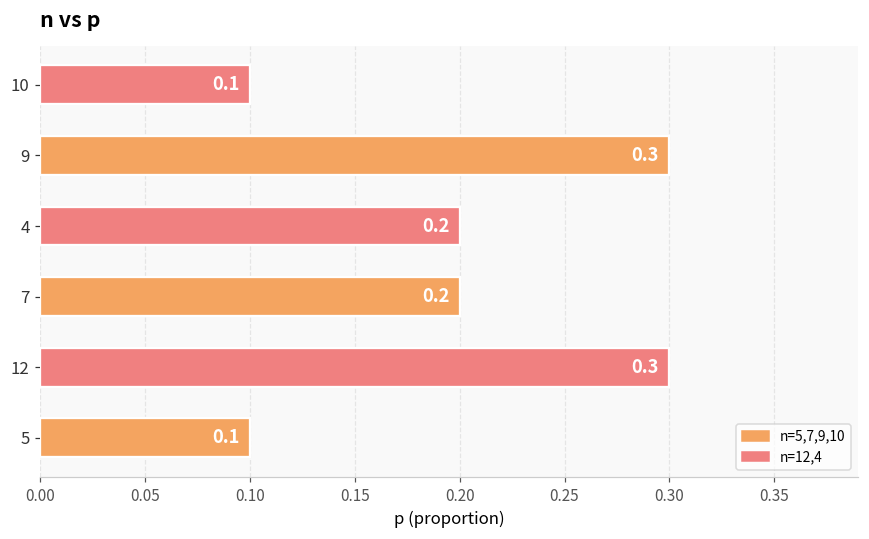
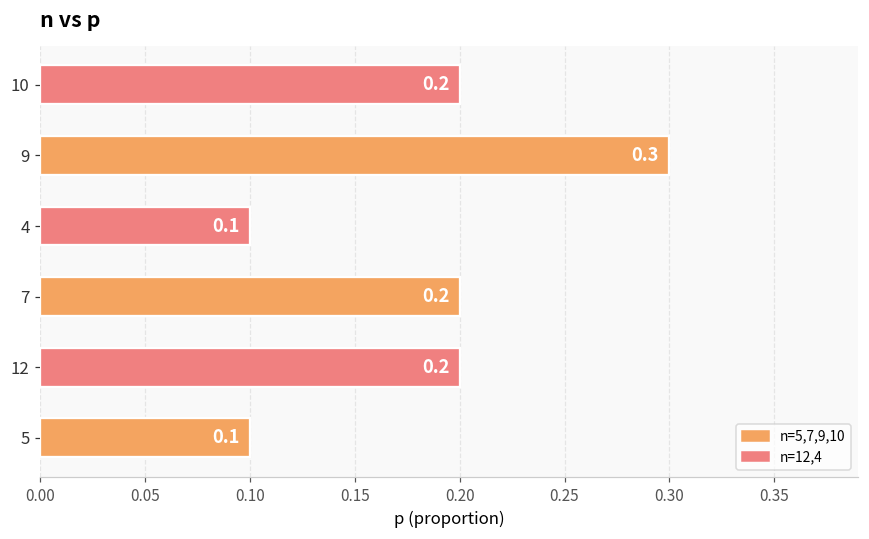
10: 0.1 -> 0.2
4: 0.2 -> 0.1
12: 0.3 -> 0.2
